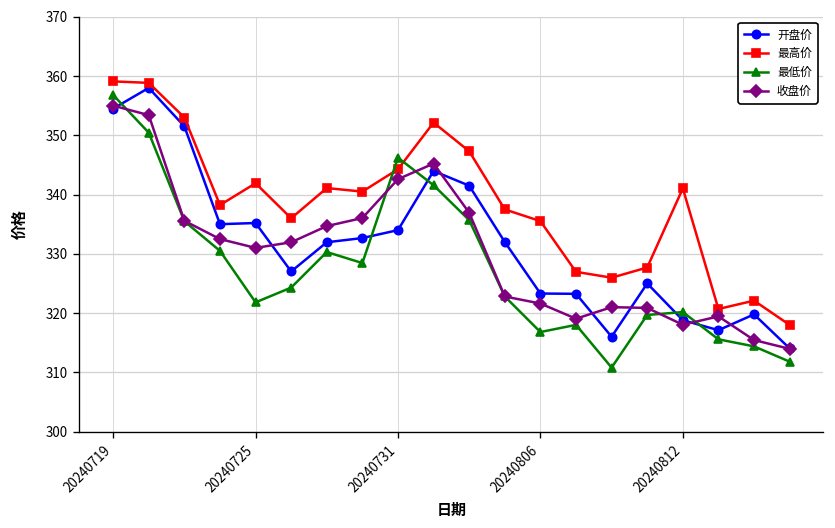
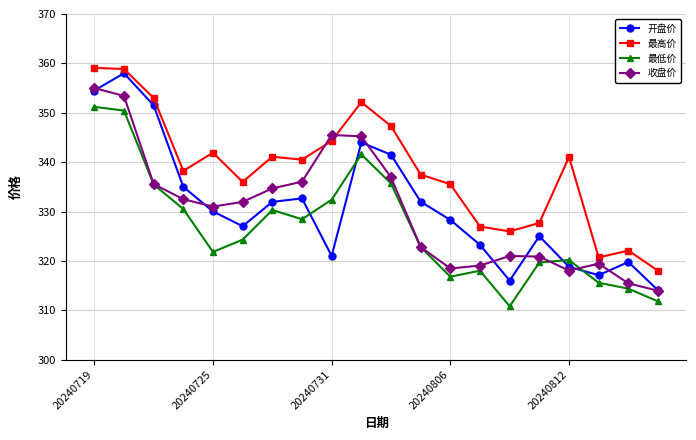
最低价, 20240719: 357 -> 351
开盘价, 20240725: 335 -> 330
开盘价, 20240731: 334 -> 321
最低价, 20240731: 346 -> 332
收盘价, 20240731: 343 -> 346
开盘价, 20240806: 323 -> 328
收盘价, 20240806: 322 -> 318
